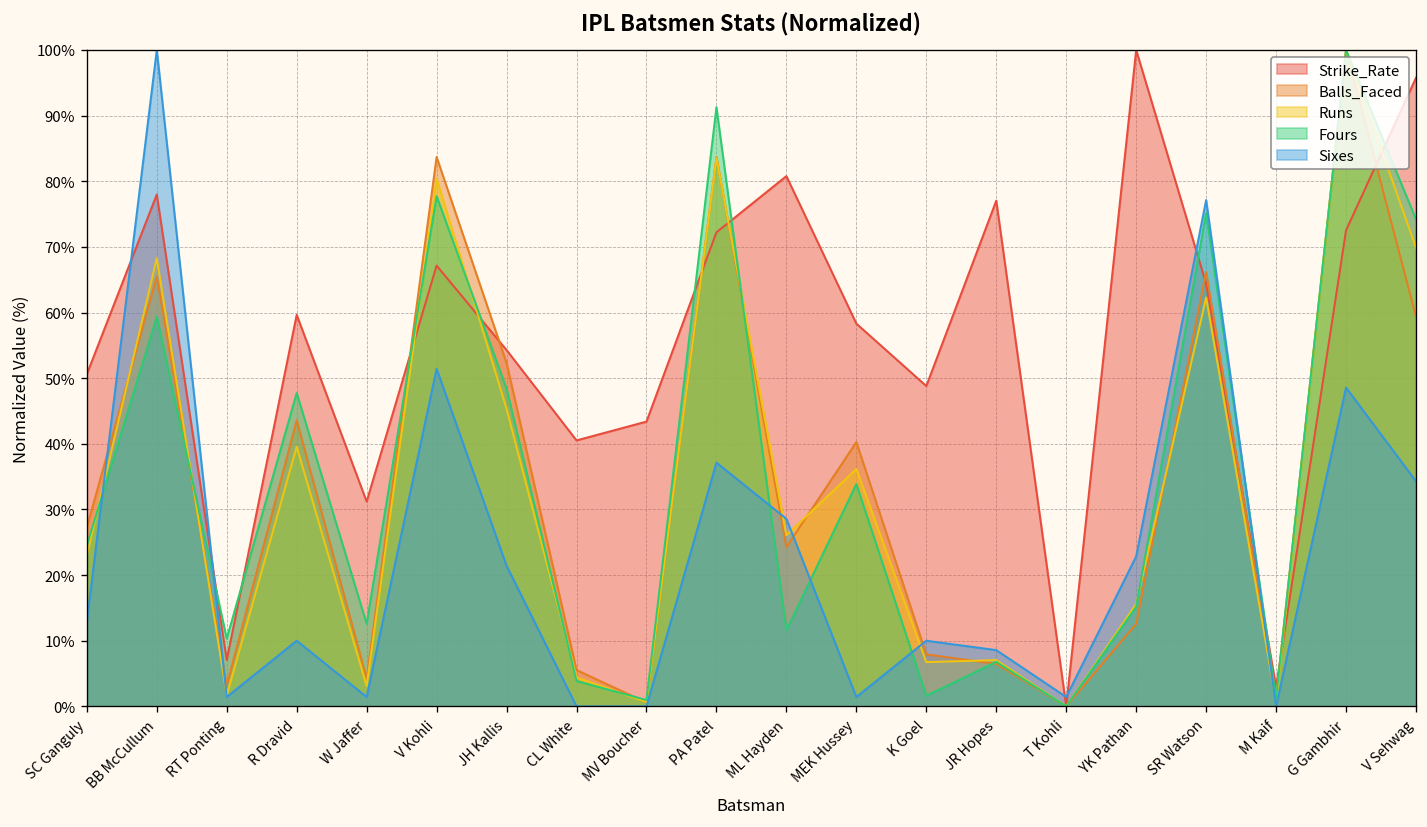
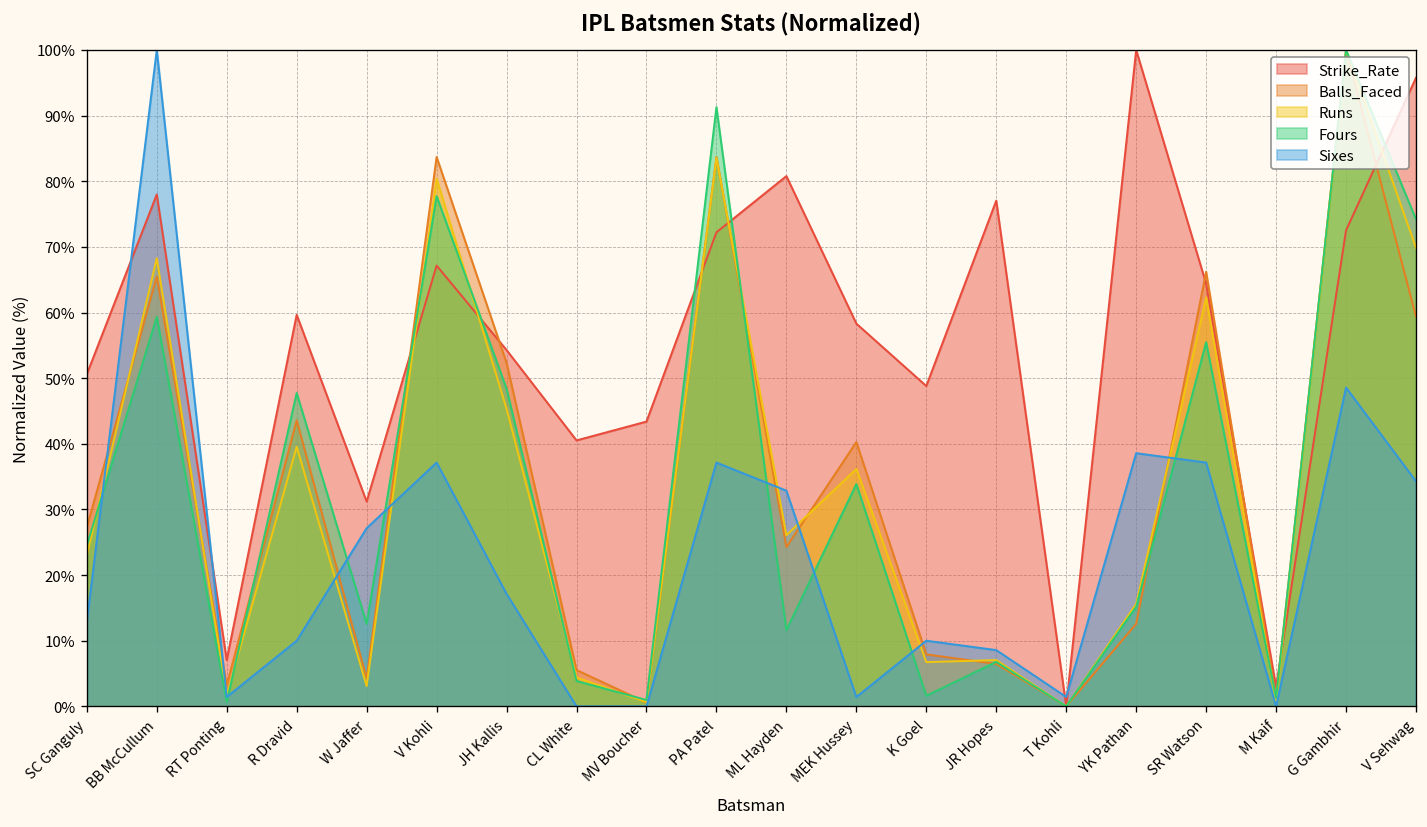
Fours, RT Ponting: 10% -> 1%
Sixes, W Jaffer: 1% -> 27%
Sixes, V Kohli: 51% -> 37%
Sixes, JH Kallis: 21% -> 17%
Sixes, ML Hayden: 29% -> 33%
Sixes, YK Pathan: 23% -> 39%
Fours, SR Watson: 75% -> 55%
Sixes, SR Watson: 77% -> 37%
